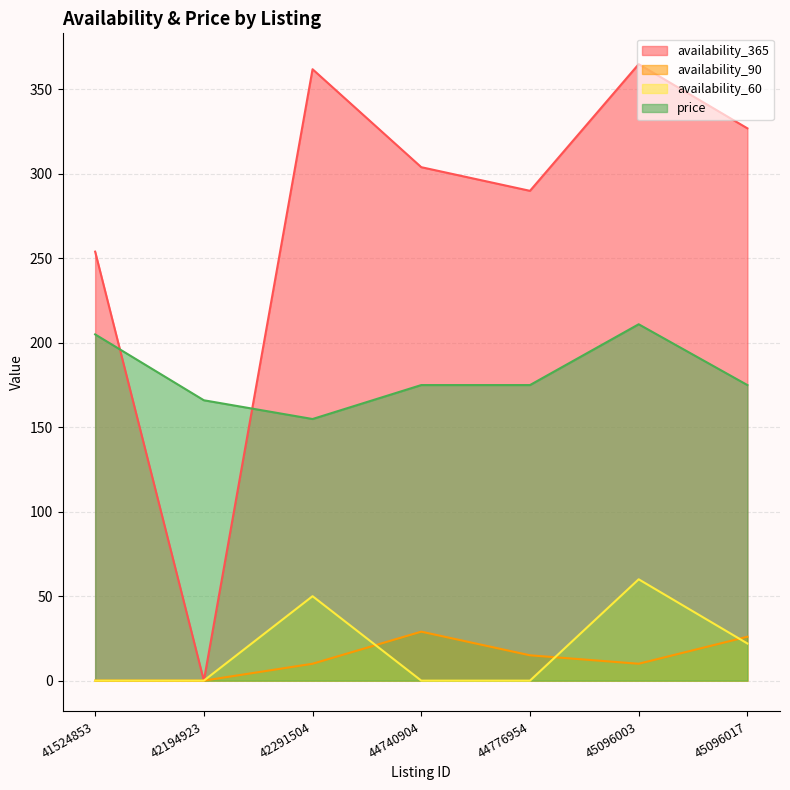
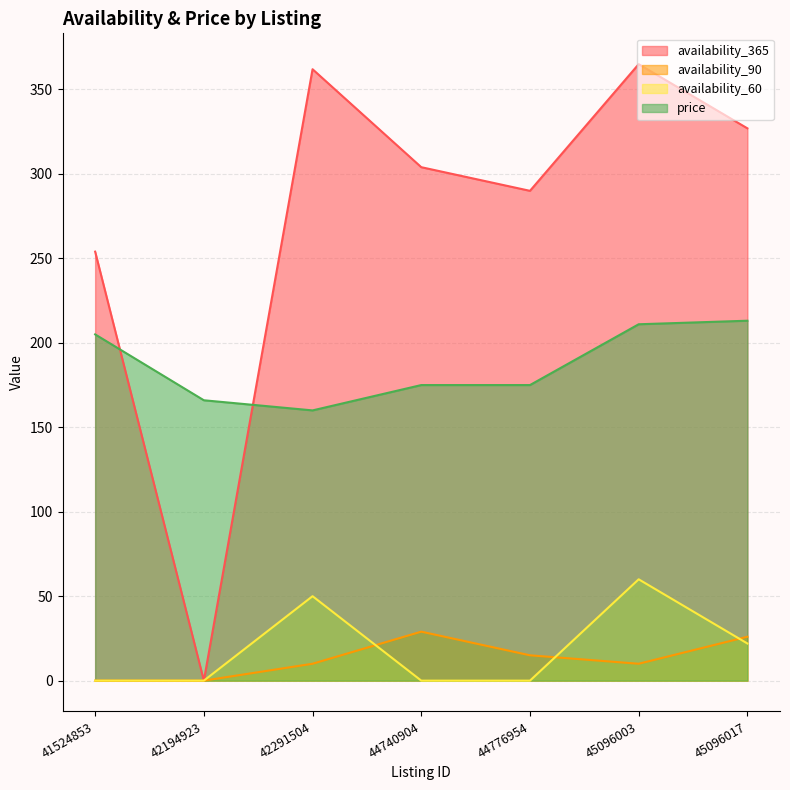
price, 42291504: 155 -> 160
price, 45096017: 175 -> 213
